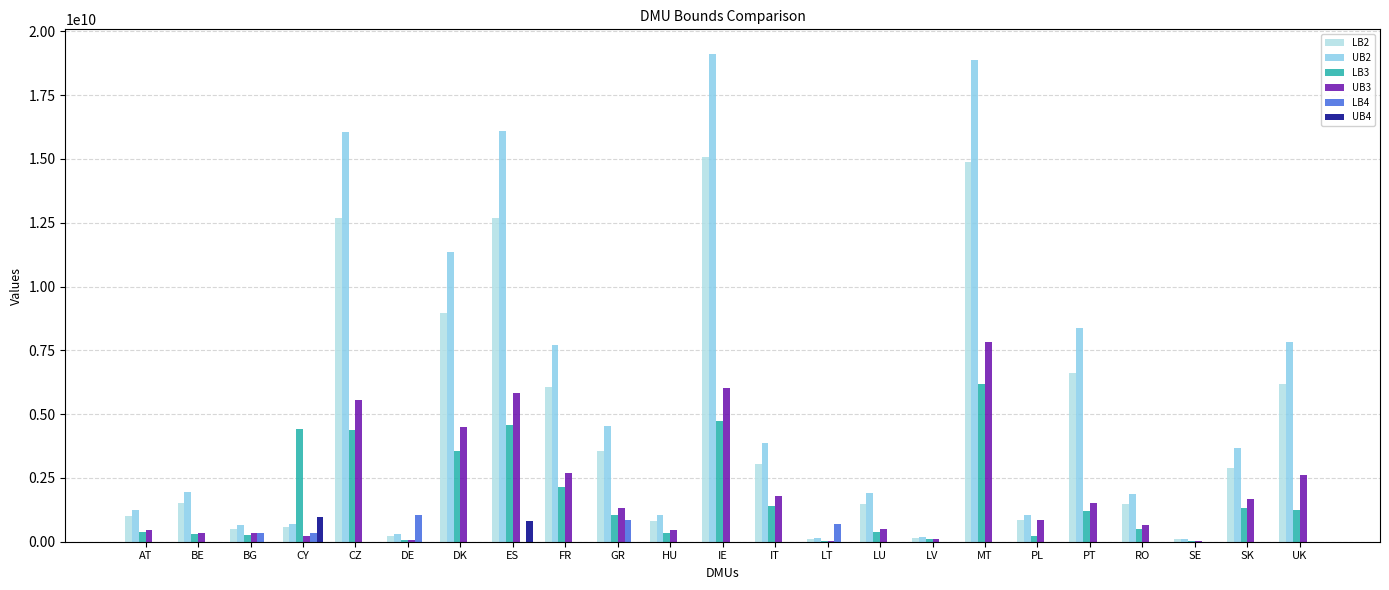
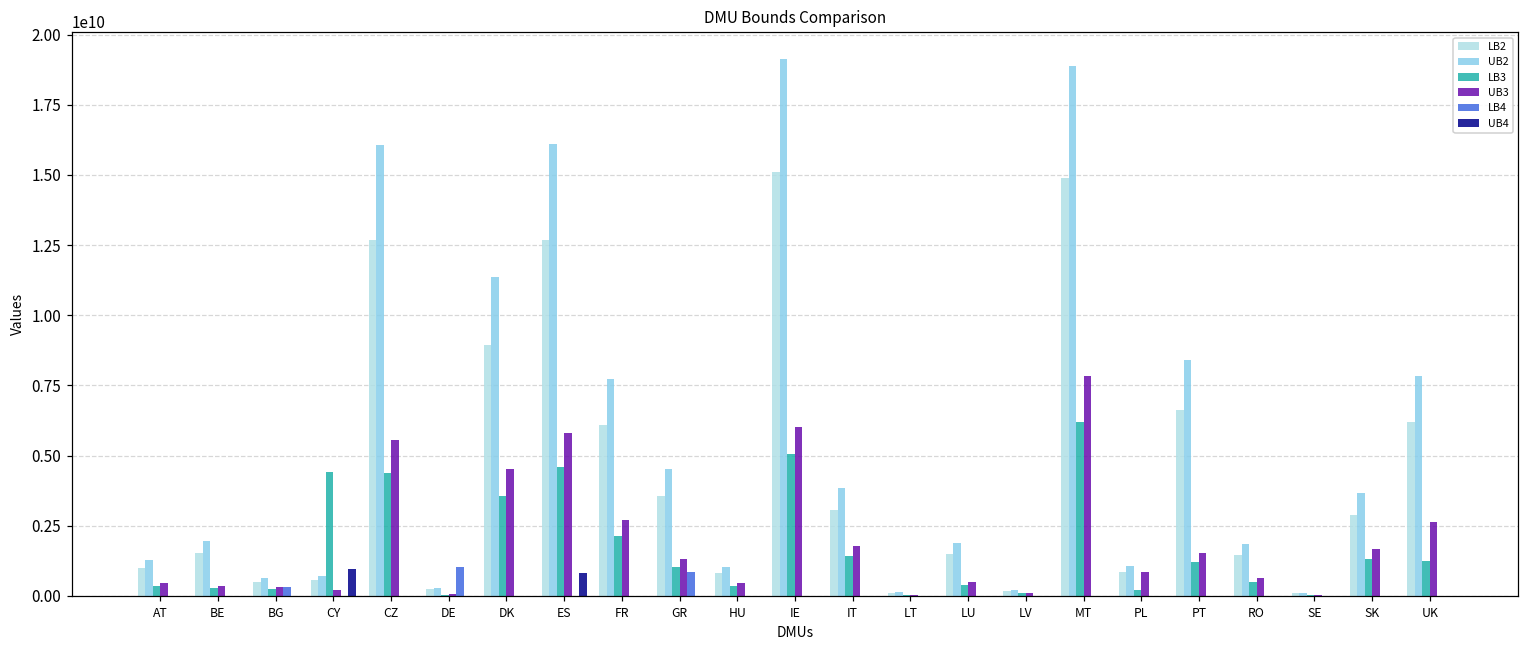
LB4, CY: 300000000 -> 0
LB3, IE: 4700000000 -> 5100000000
LB4, LT: 700000000 -> 0
